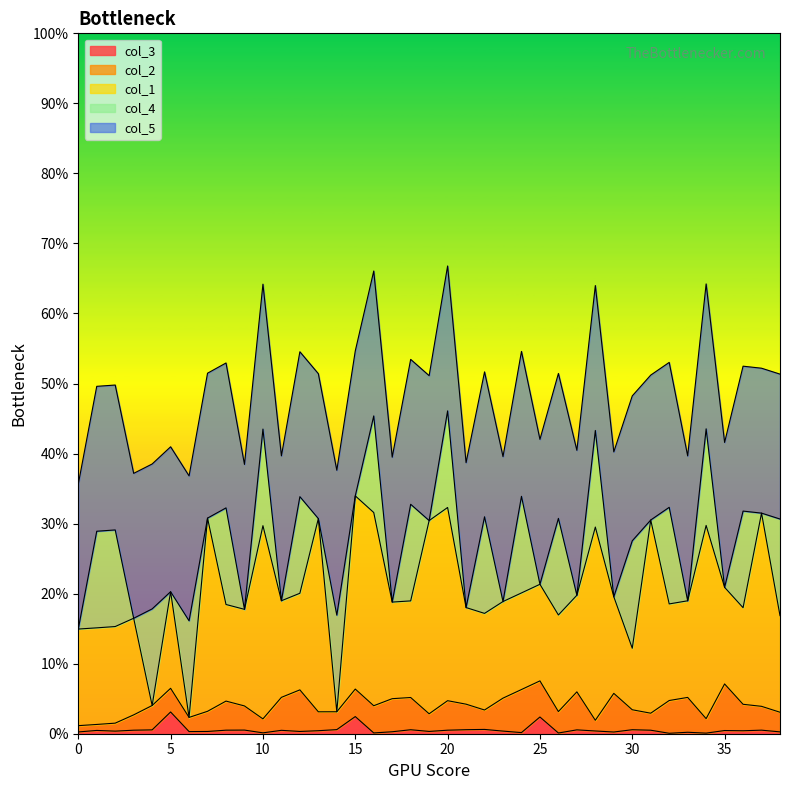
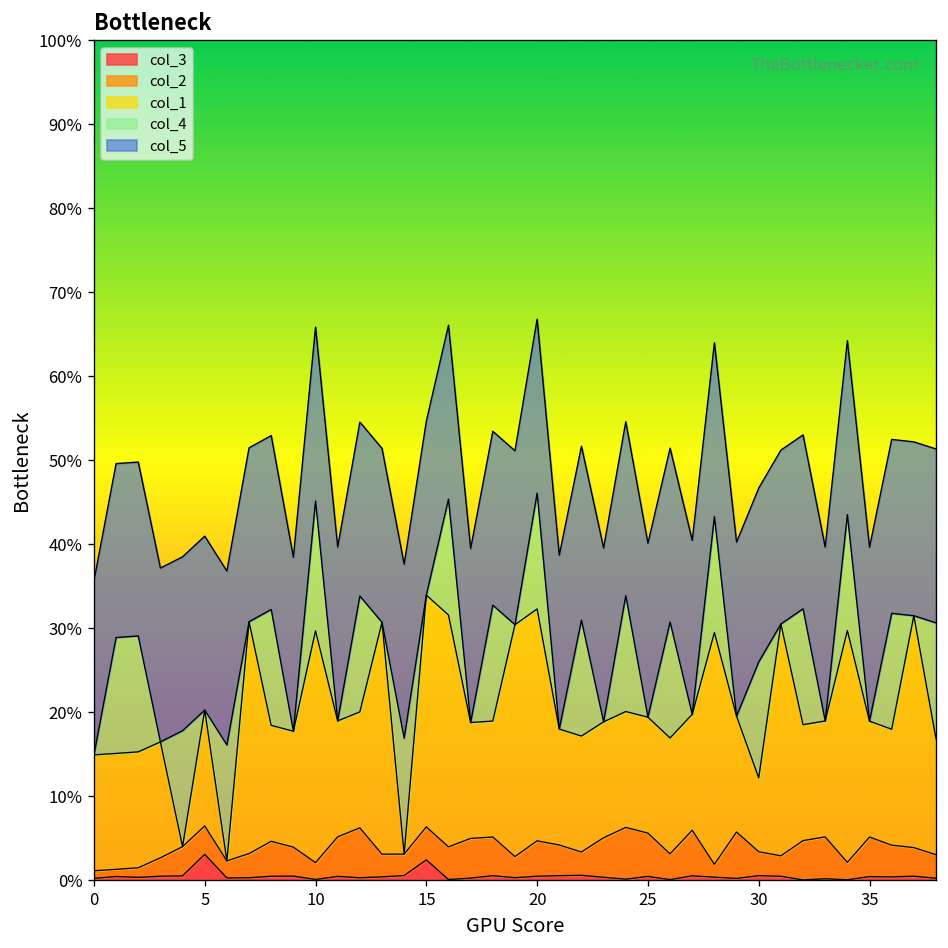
col_4, 10: 14% -> 15%
col_3, 25: 2% -> 0%
col_4, 30: 15% -> 14%
col_2, 35: 7% -> 5%
